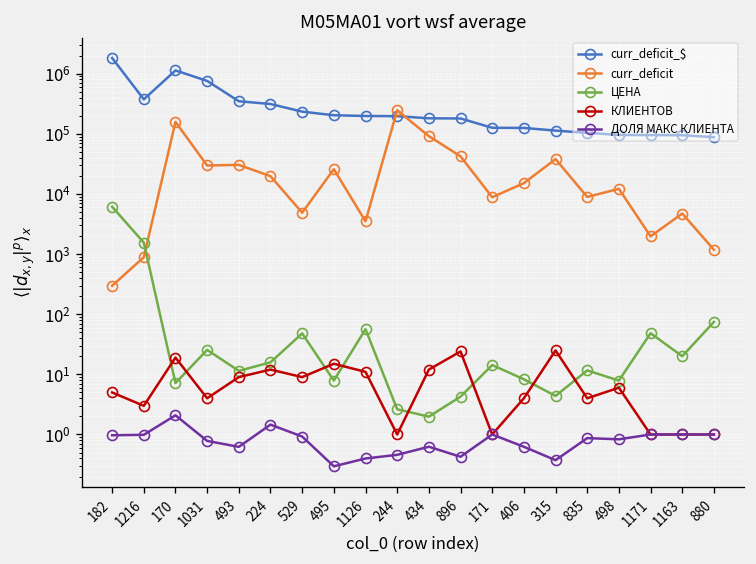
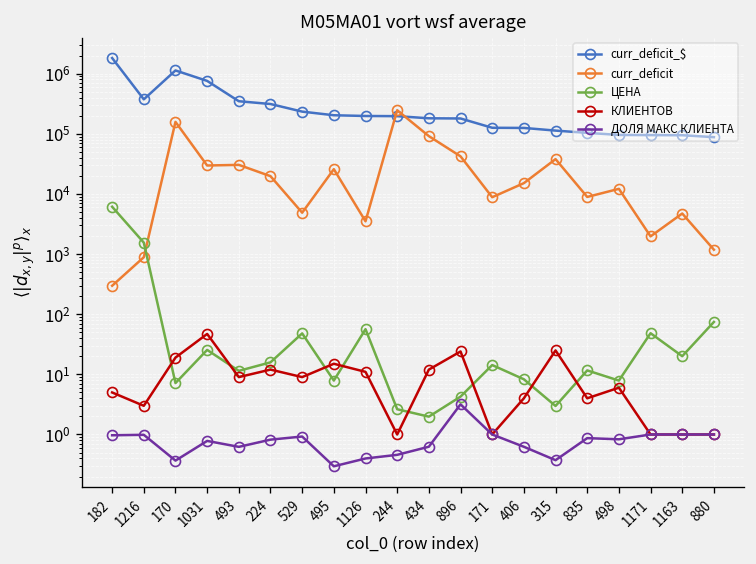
ДОЛЯ МАКС КЛИЕНТА, 170: 2.1 -> 0.4
КЛИЕНТОВ, 1031: 4 -> 50
ДОЛЯ МАКС КЛИЕНТА, 224: 1.5 -> 0.8
ДОЛЯ МАКС КЛИЕНТА, 896: 0.4 -> 3
ЦЕНА, 315: 4 -> 3
